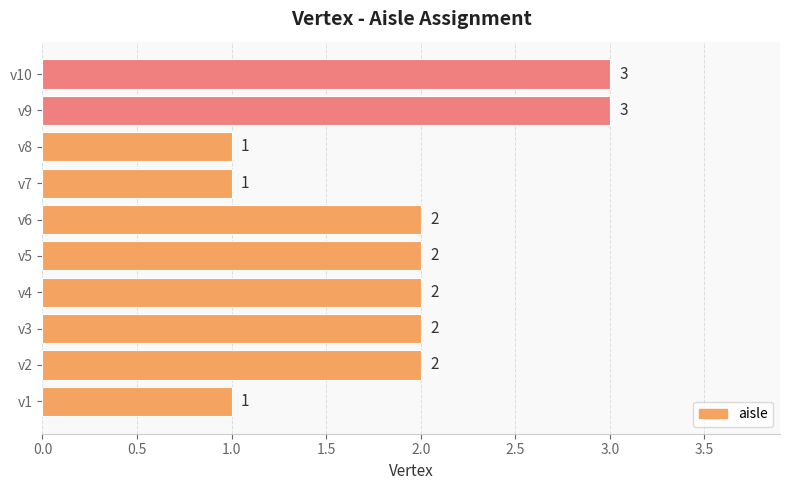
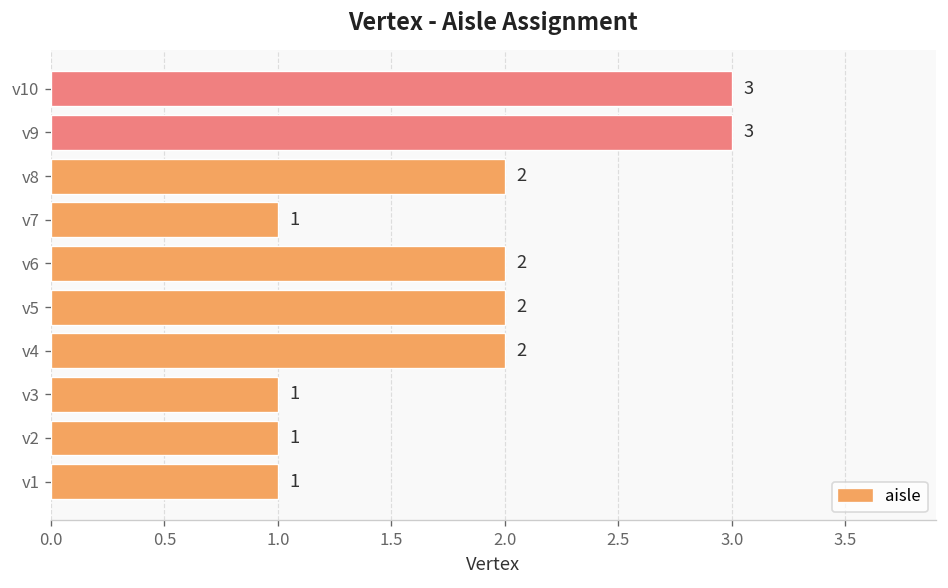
v8: 1 -> 2
v3: 2 -> 1
v2: 2 -> 1
